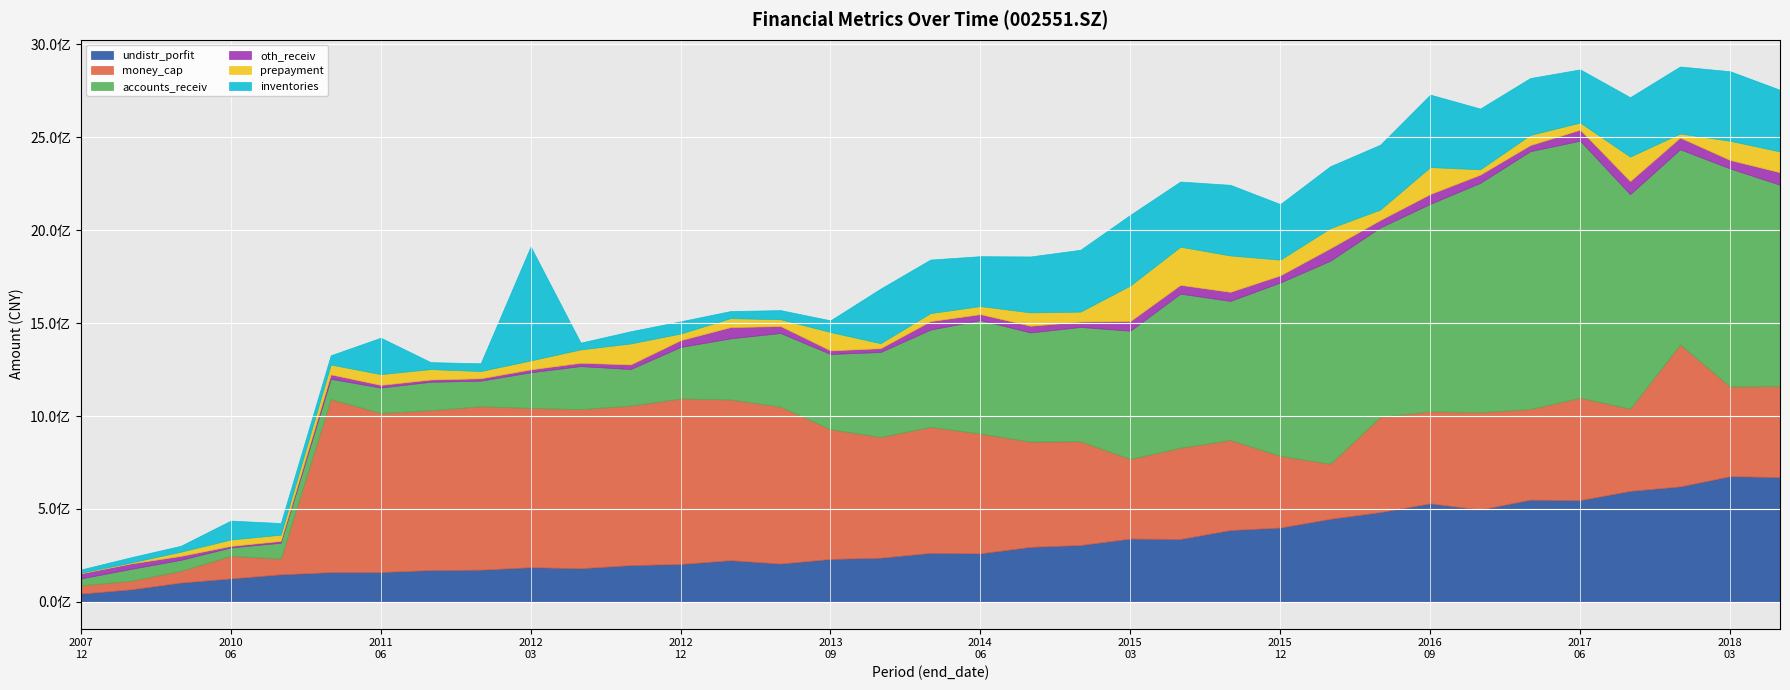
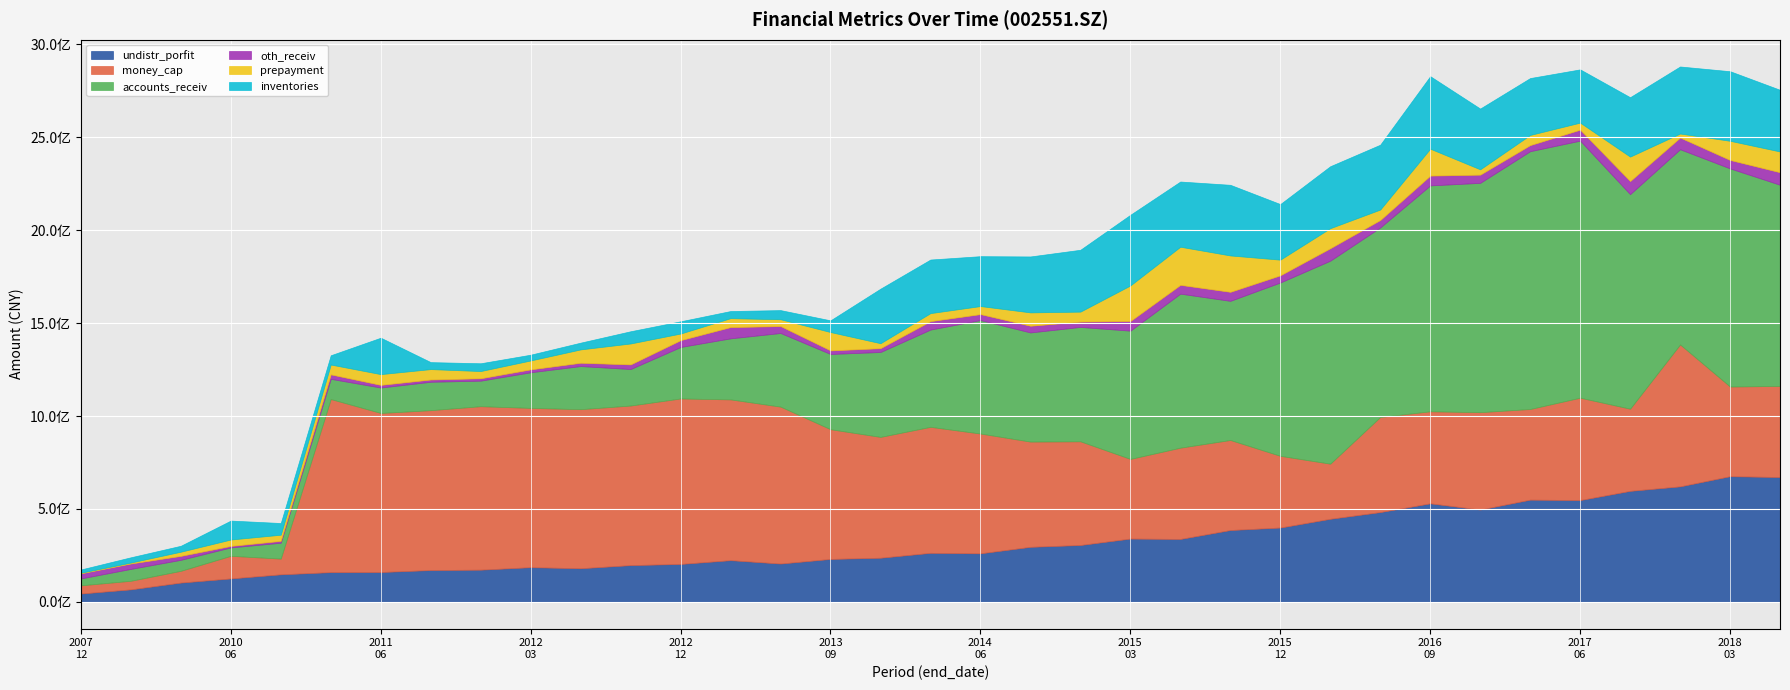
inventories, 2012 03: 6.1亿 -> 0.3亿
accounts_receiv, 2016 09: 11.2亿 -> 12.2亿
